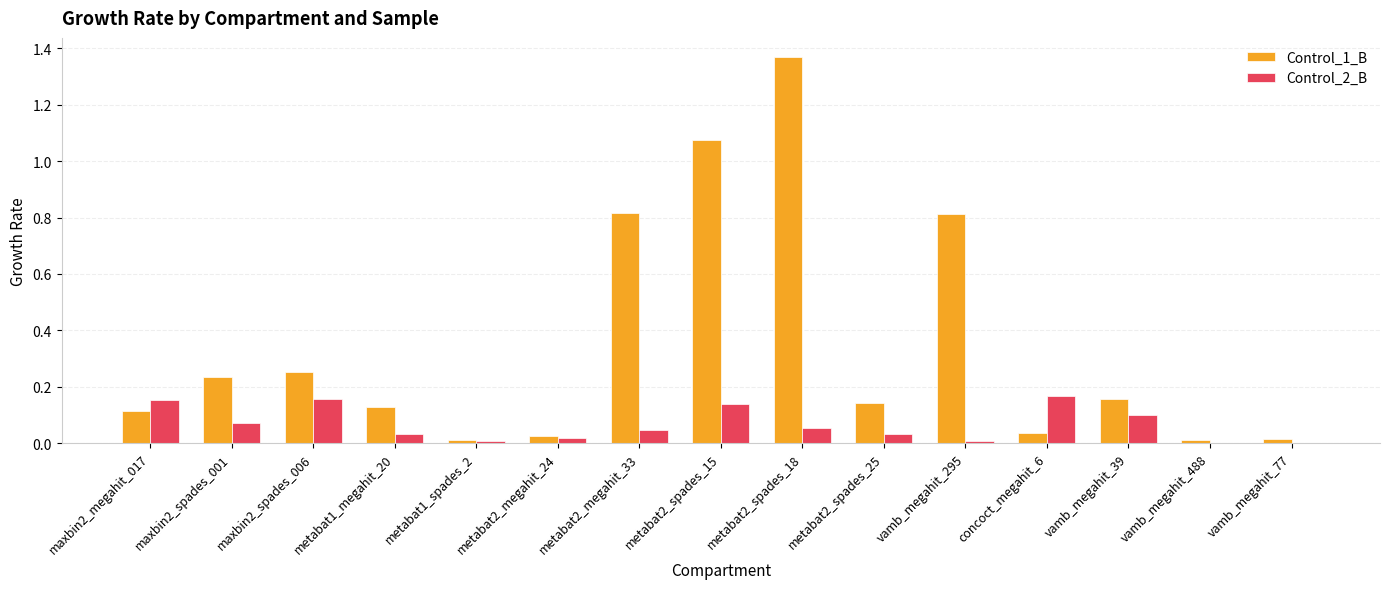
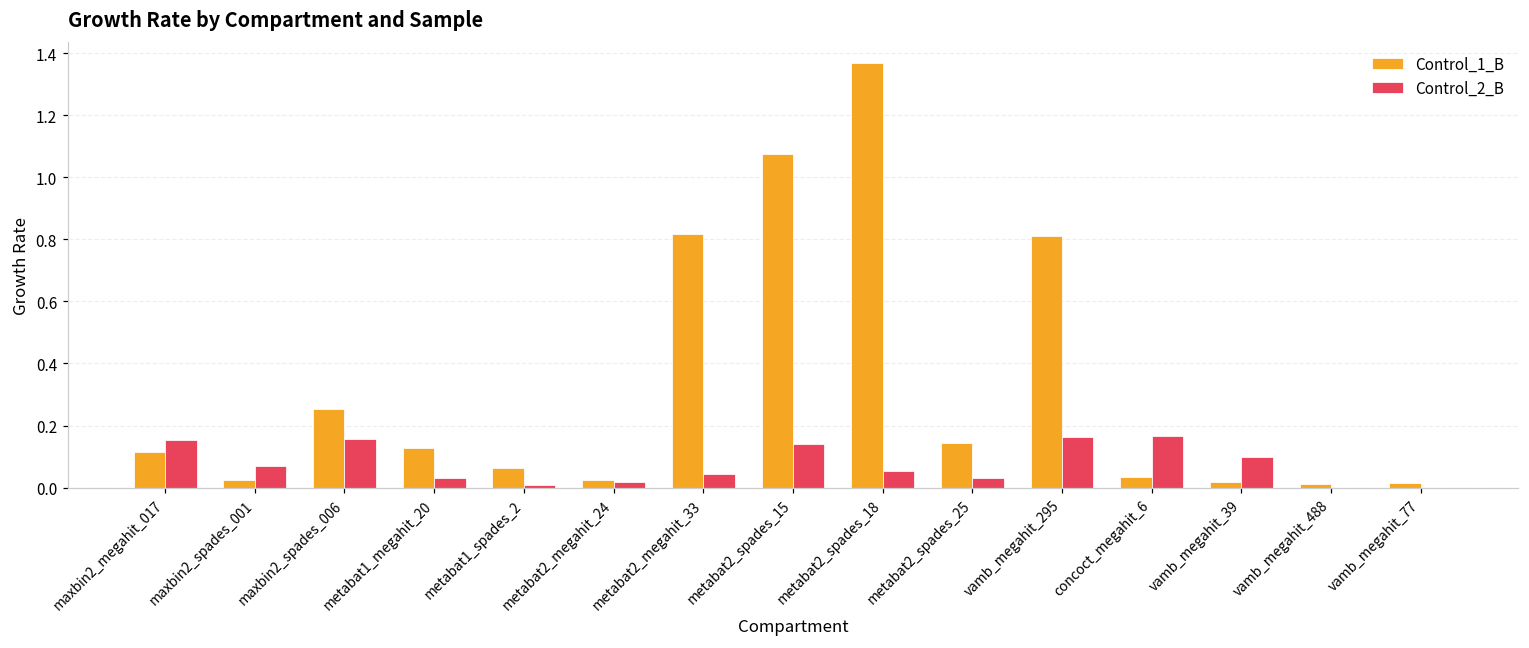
Control_1_B, maxbin2_spades_001: 0.23 -> 0.02
Control_1_B, metabat1_spades_2: 0.01 -> 0.06
Control_2_B, vamb_megahit_295: 0.01 -> 0.16
Control_1_B, vamb_megahit_39: 0.16 -> 0.02
